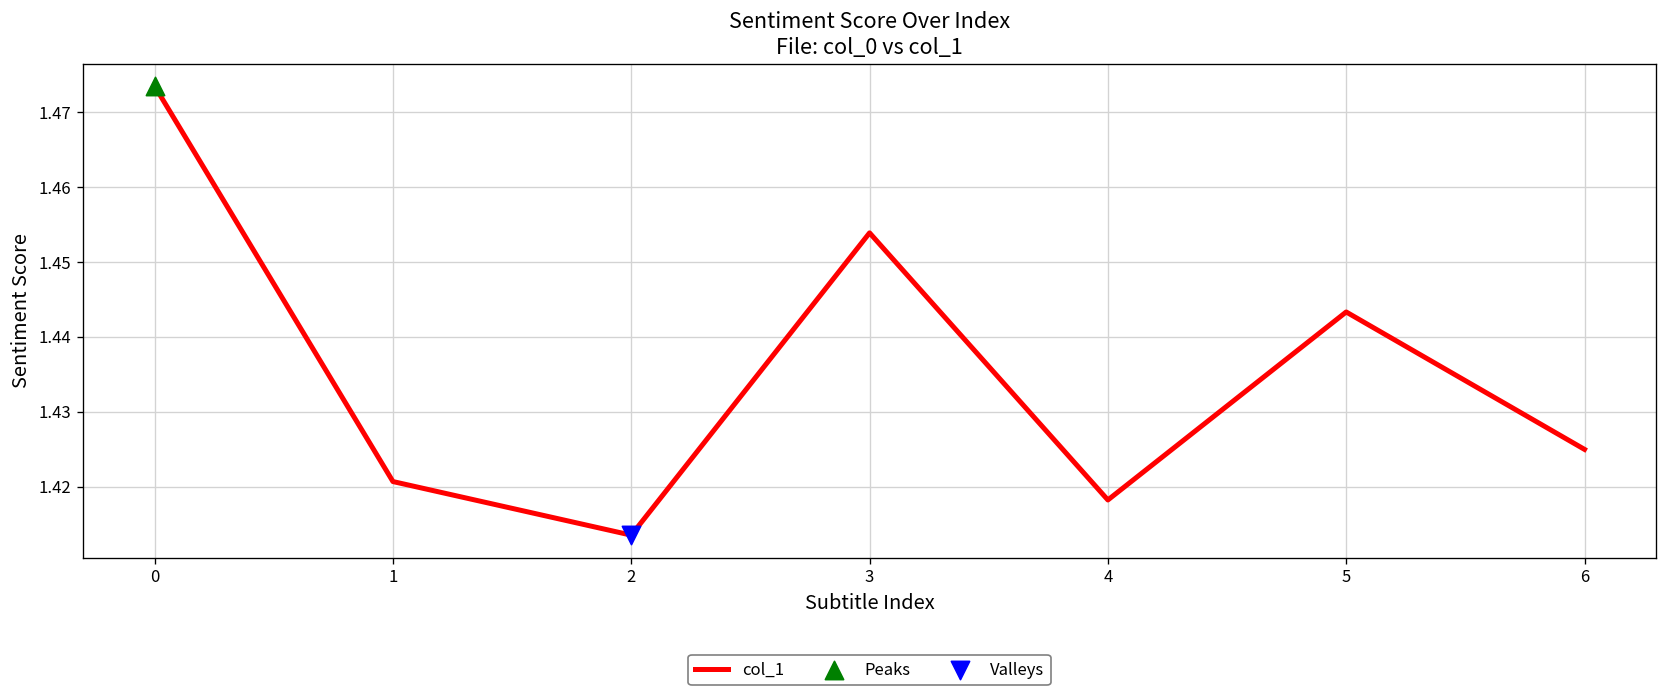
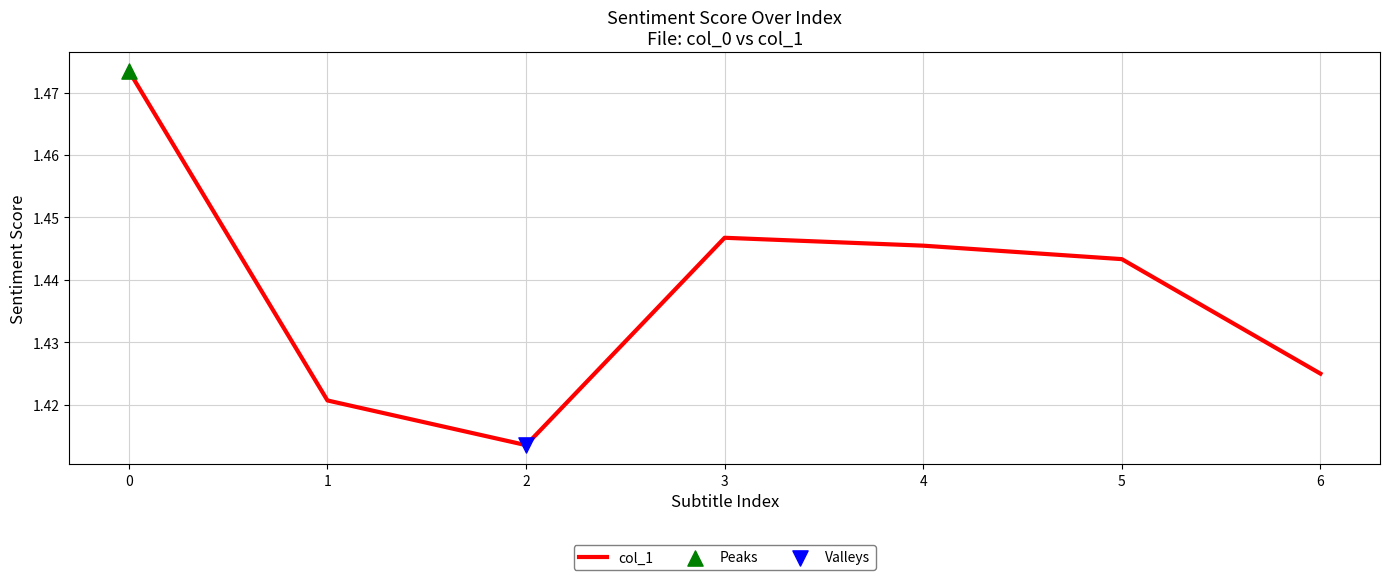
col_1, 3: 1.454 -> 1.447
col_1, 4: 1.418 -> 1.445
